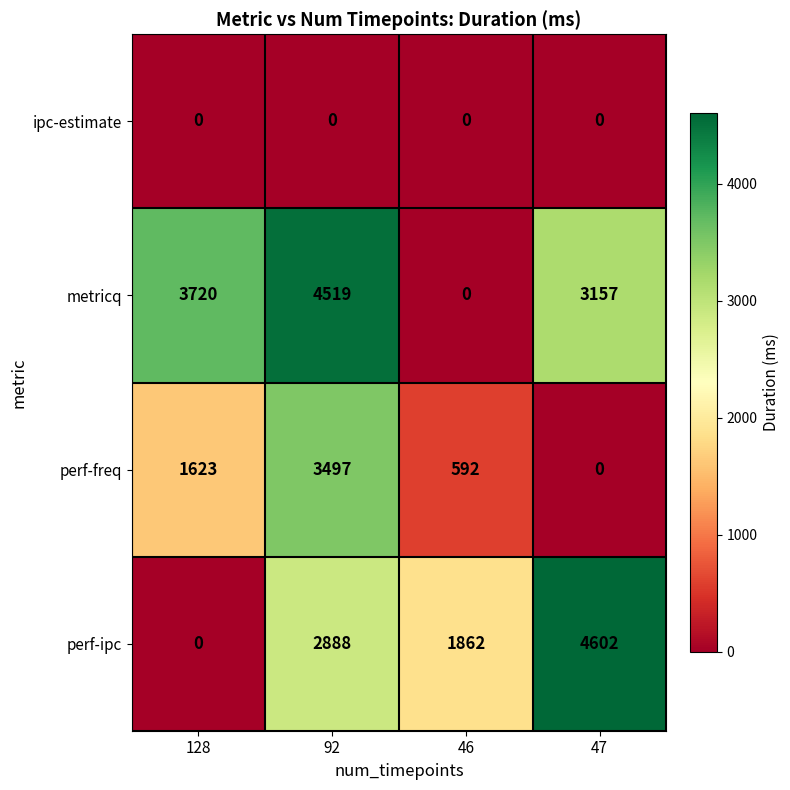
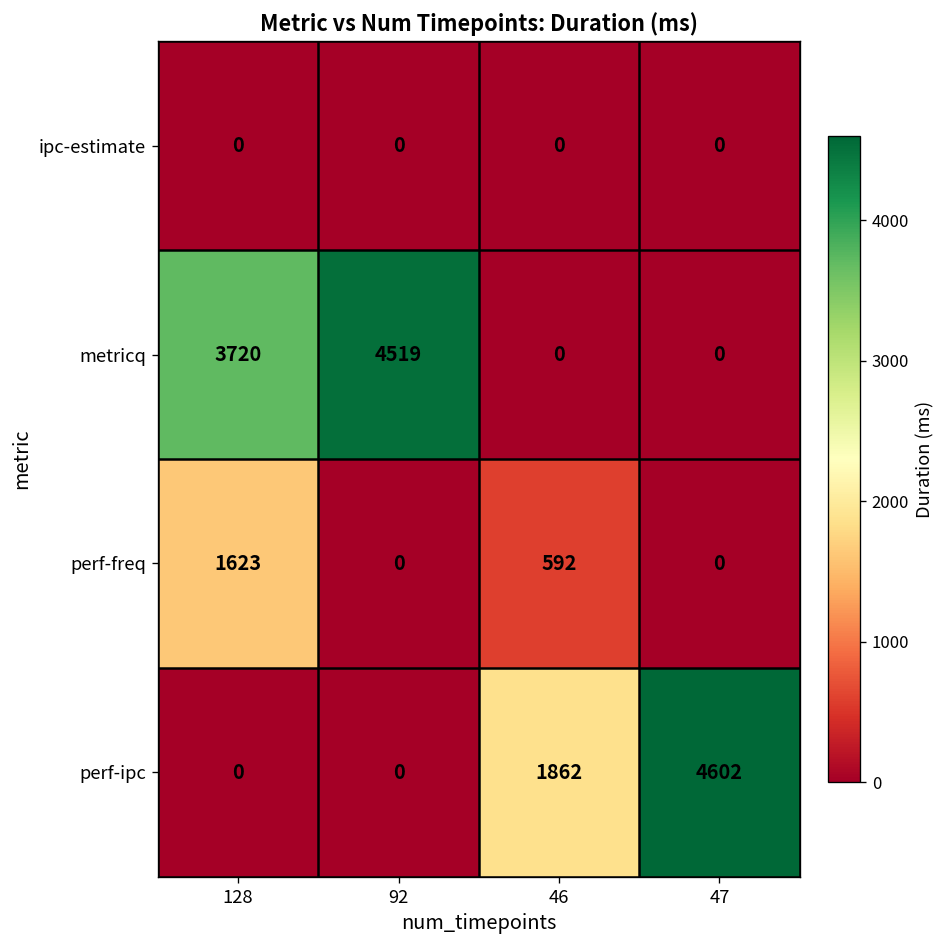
metricq, 47: 3157 -> 0
perf-freq, 92: 3497 -> 0
perf-ipc, 92: 2888 -> 0
